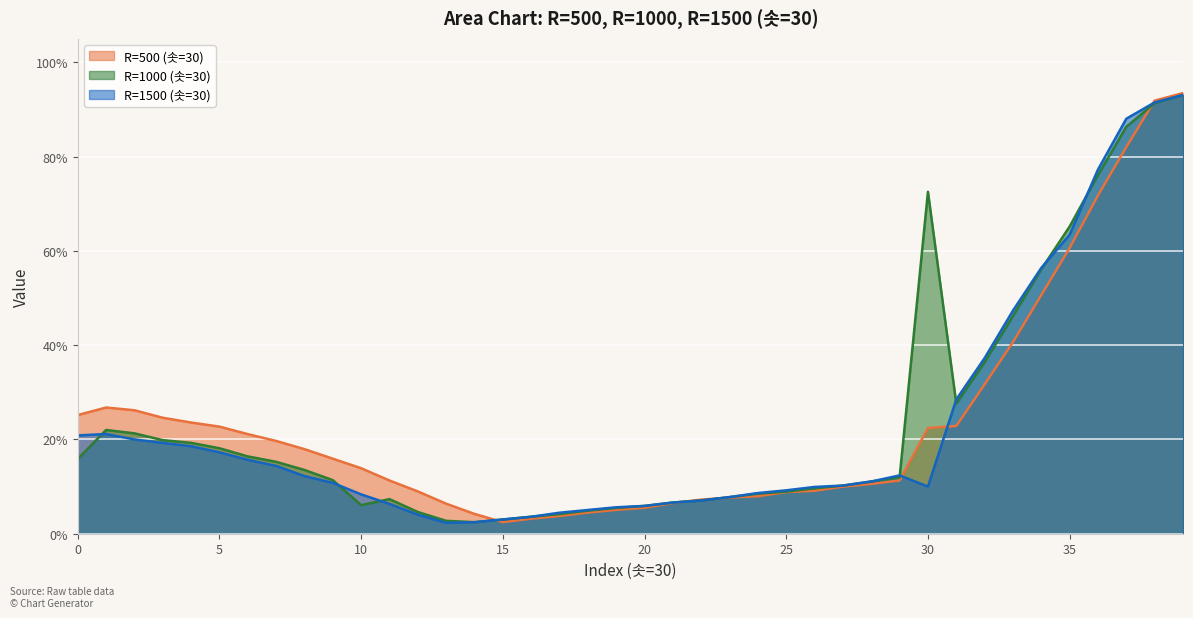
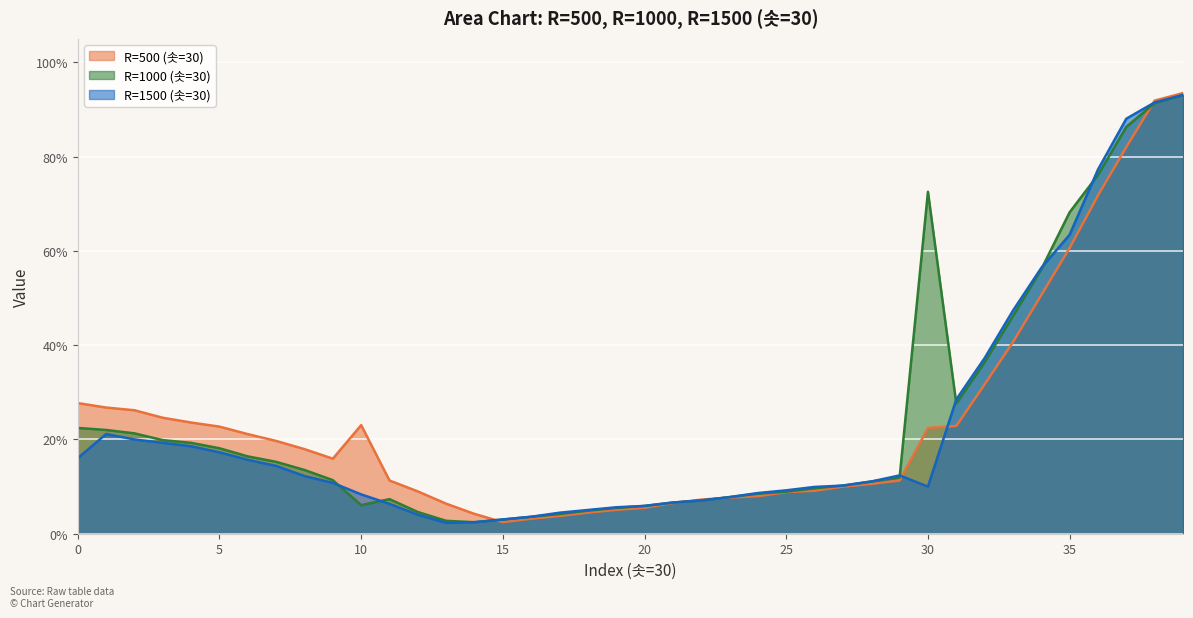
R=500 (솟=30), 0: 25% -> 28%
R=1000 (솟=30), 0: 16% -> 22%
R=1500 (솟=30), 0: 21% -> 16%
R=500 (솟=30), 10: 14% -> 23%
R=1000 (솟=30), 35: 65% -> 68%
